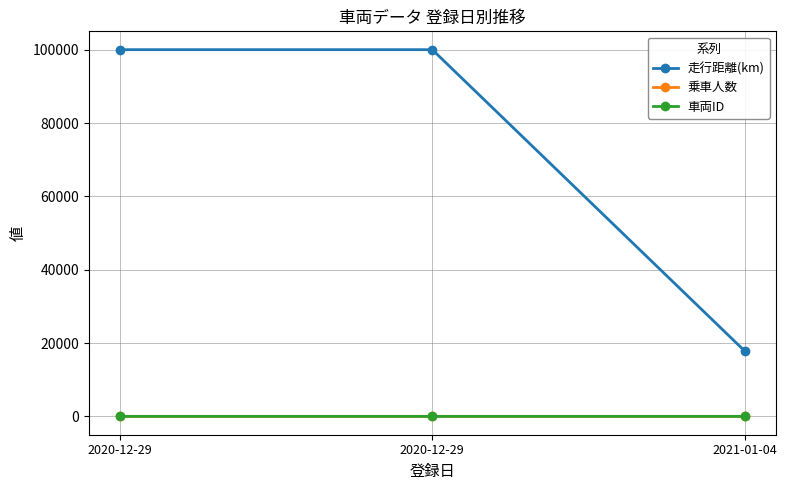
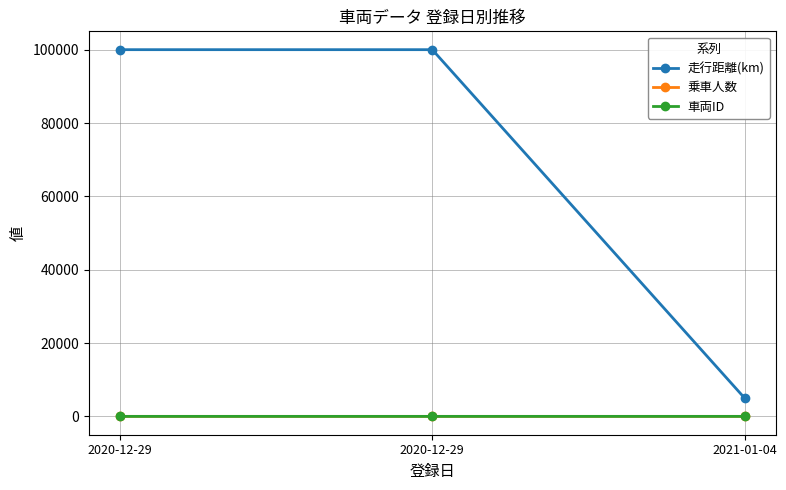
走行距離(km), 2021-01-04: 18000 -> 5000
